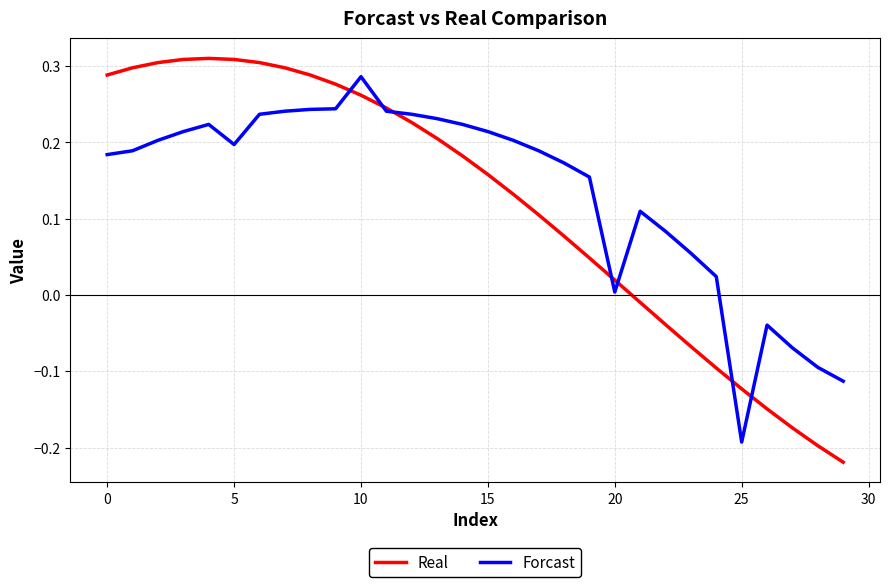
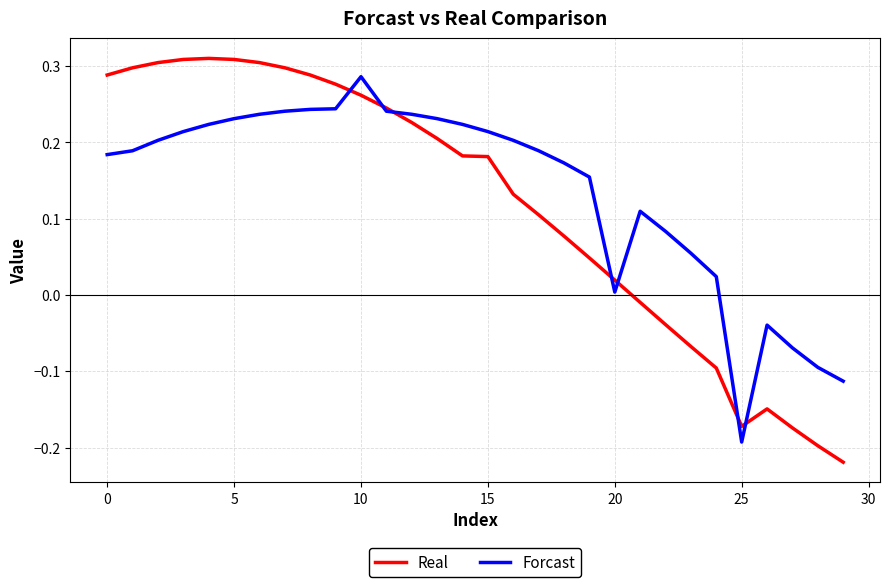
Forcast, 5: 0.20 -> 0.23
Real, 15: 0.16 -> 0.18
Real, 25: -0.12 -> -0.17
